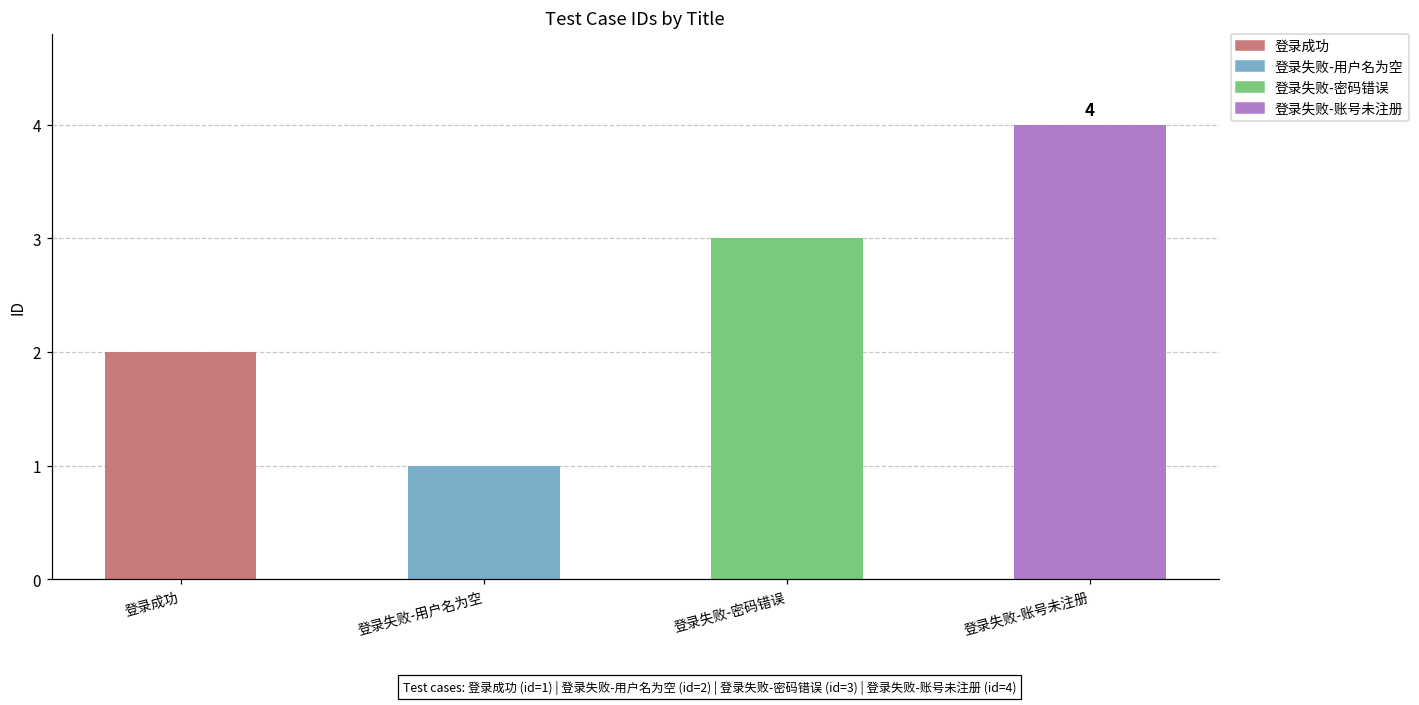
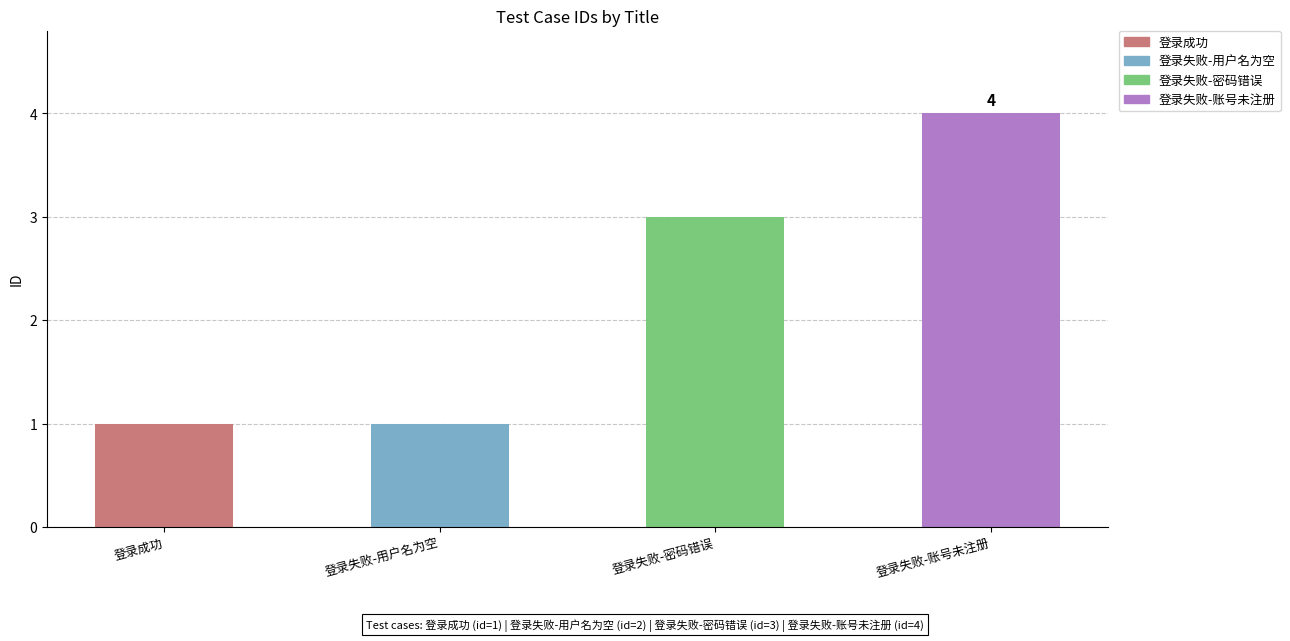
登录成功: 2 -> 1
